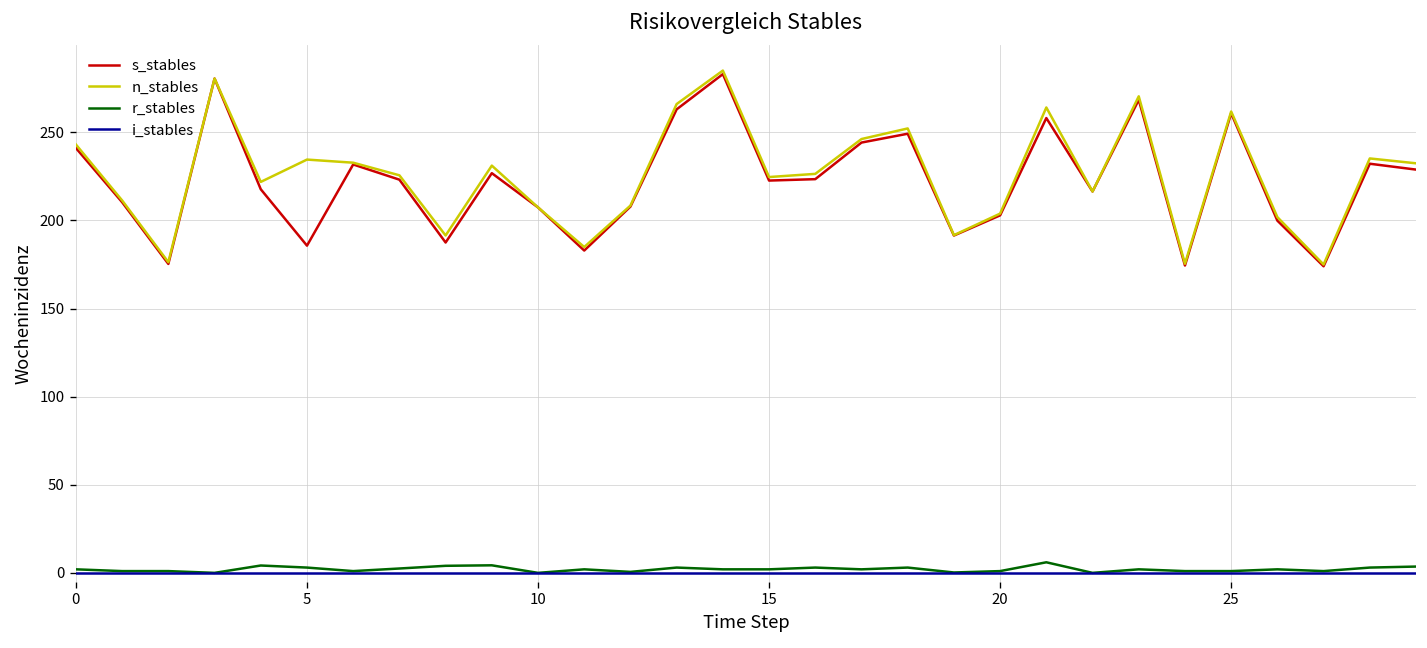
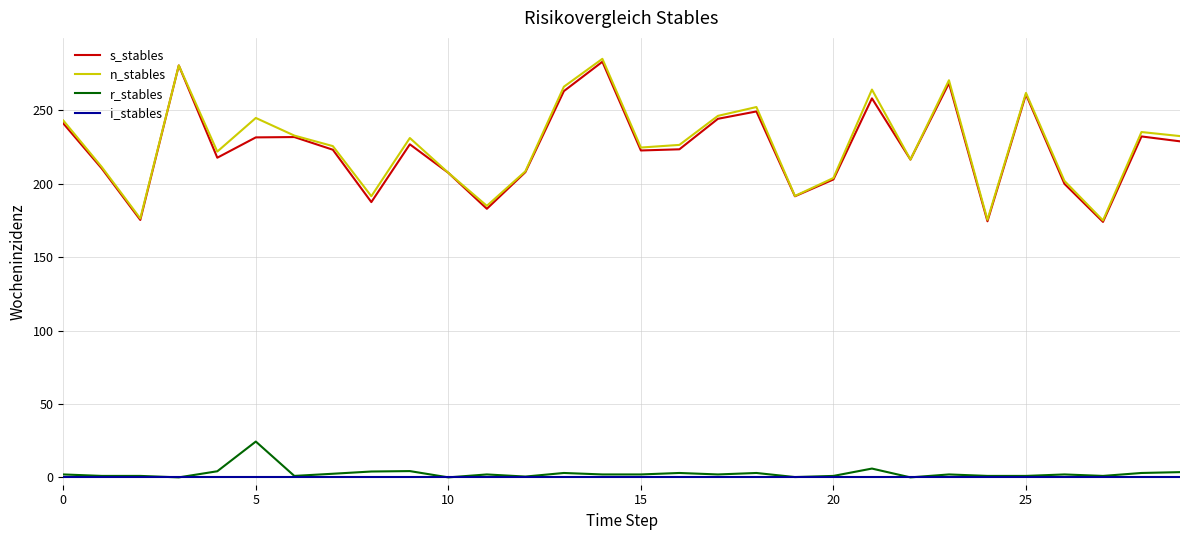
s_stables, 5: 186 -> 232
n_stables, 5: 235 -> 245
r_stables, 5: 3 -> 24
